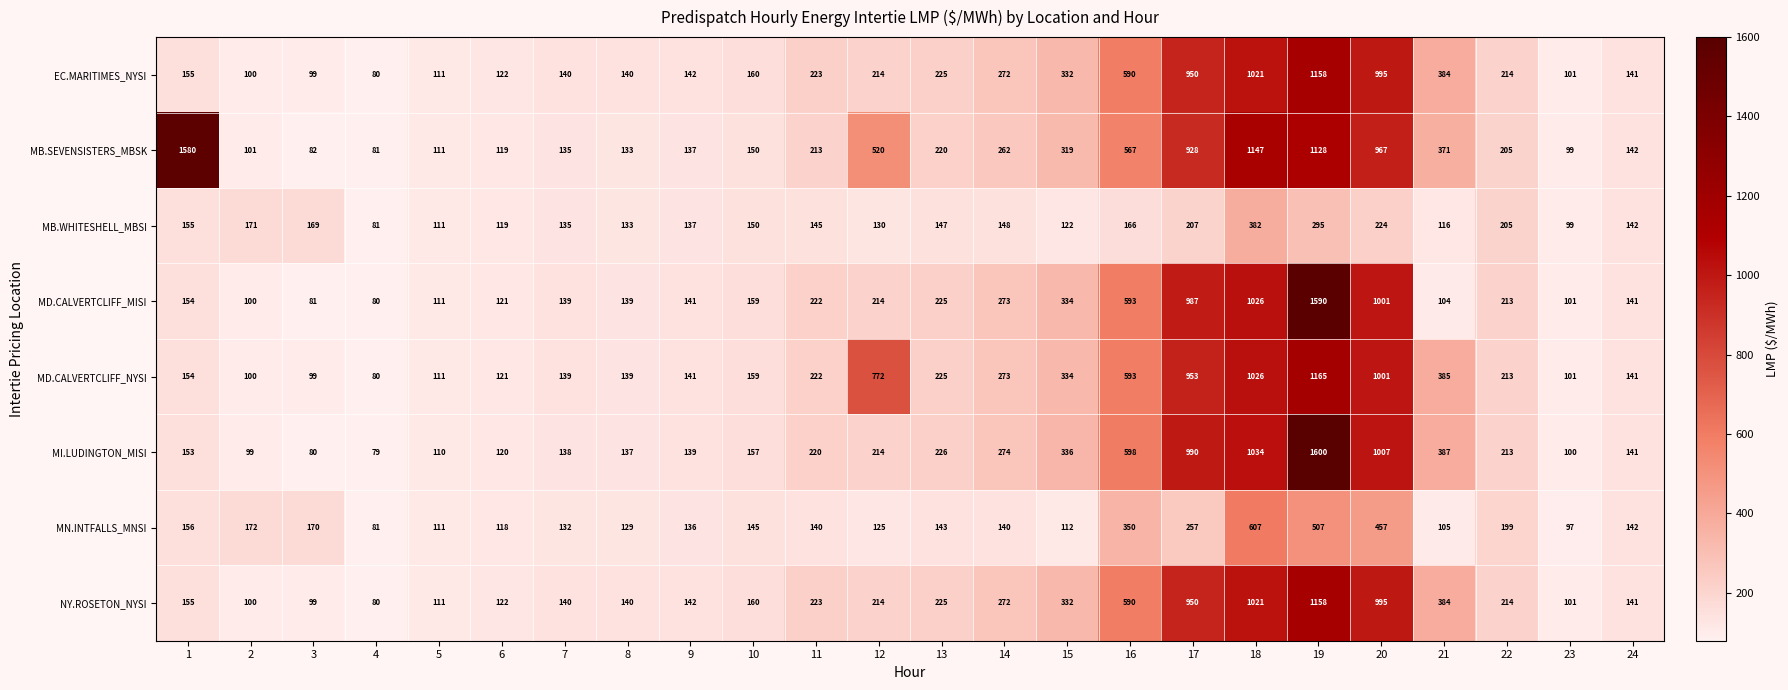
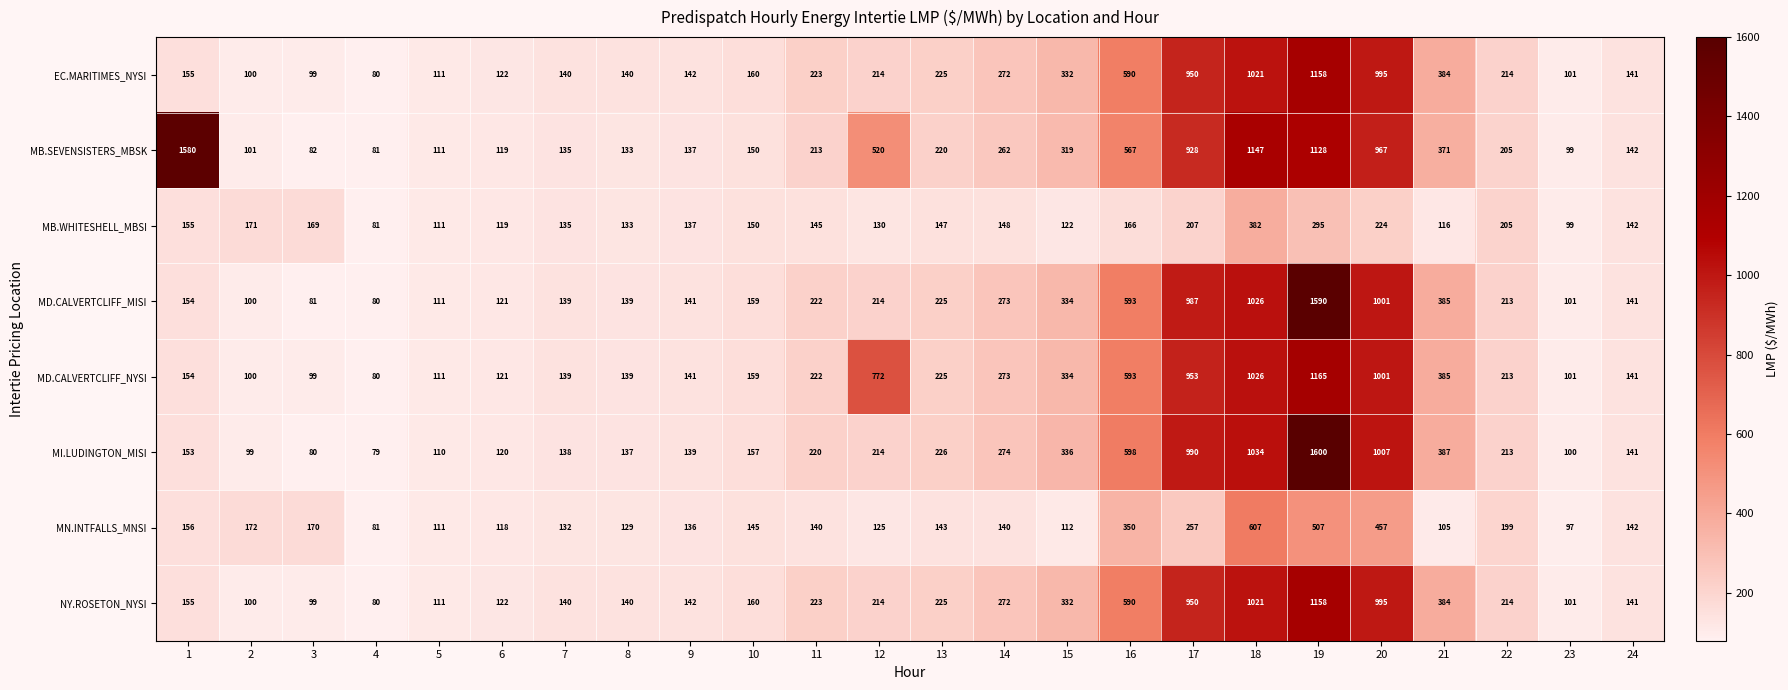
MD.CALVERTCLIFF_MISI, 21: 104 -> 385
